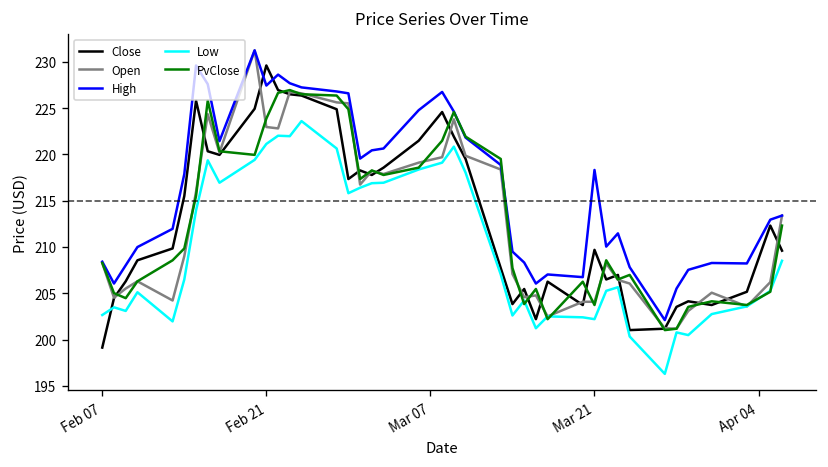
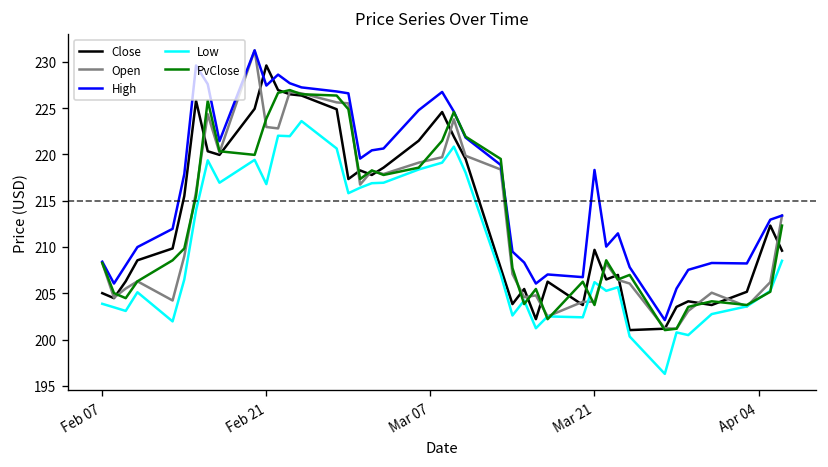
Close, Feb 07: 199 -> 205
Low, Feb 07: 203 -> 204
Low, Feb 21: 221 -> 217
Low, Mar 21: 202 -> 206
